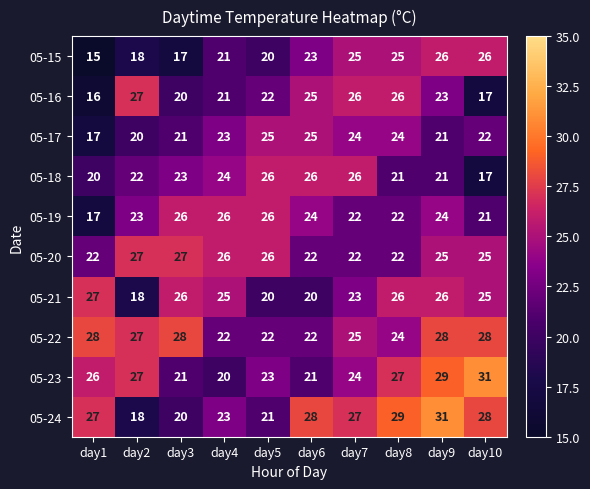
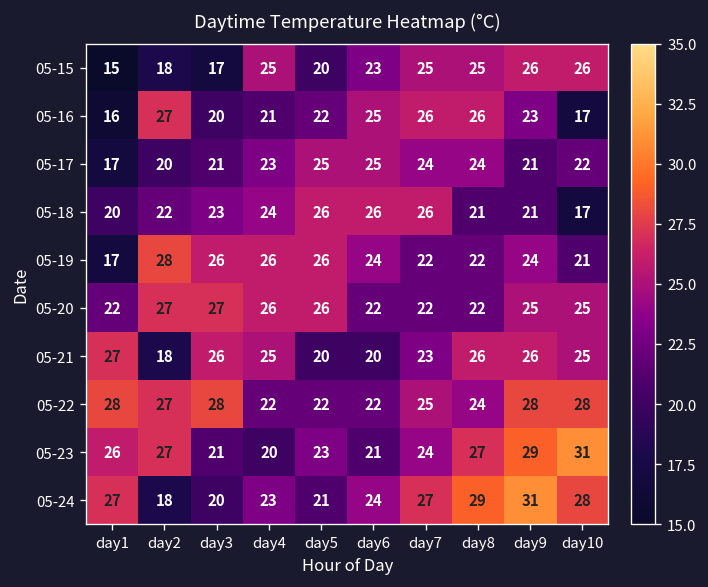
05-15, day4: 21 -> 25
05-19, day2: 23 -> 28
05-24, day6: 28 -> 24
